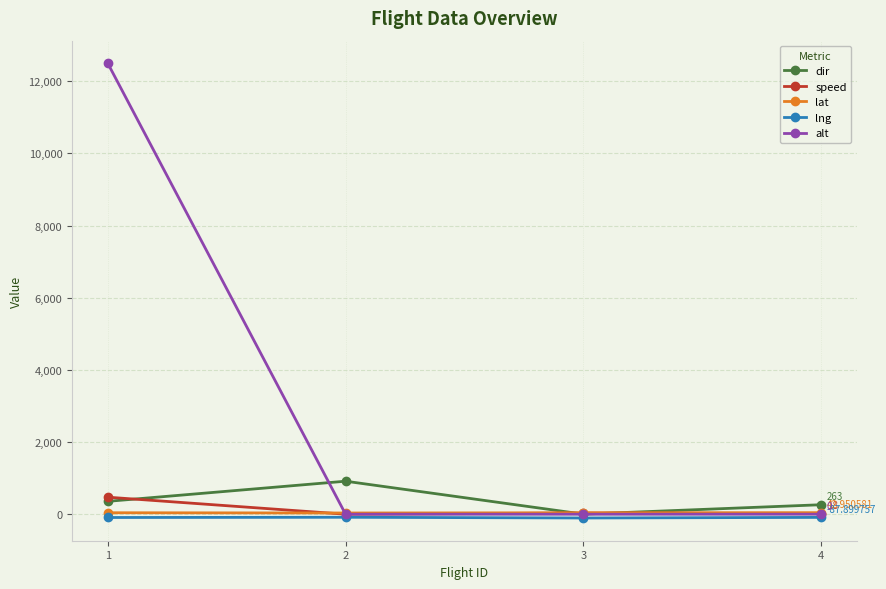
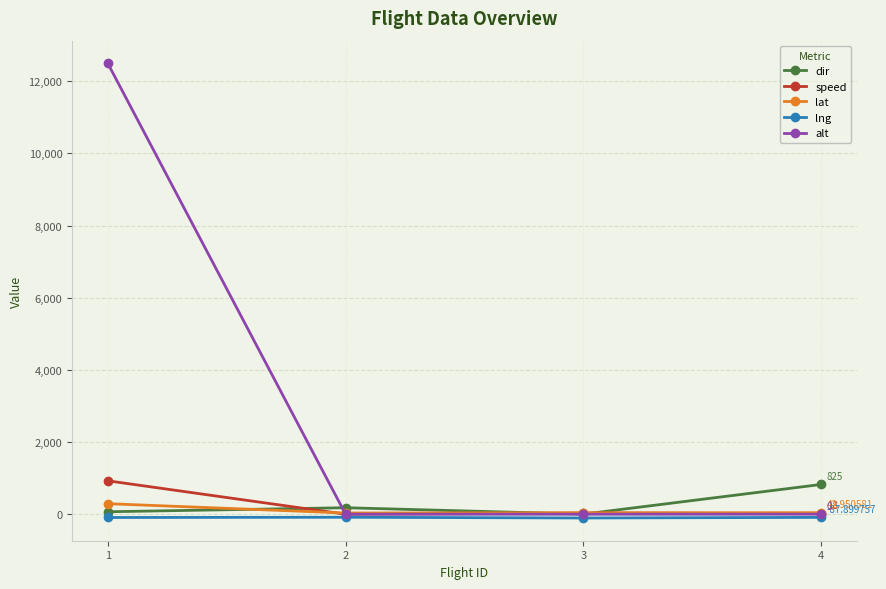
dir, 1: 400 -> 100
speed, 1: 500 -> 900
lat, 1: 0 -> 300
dir, 2: 900 -> 200
dir, 4: 263 -> 825
